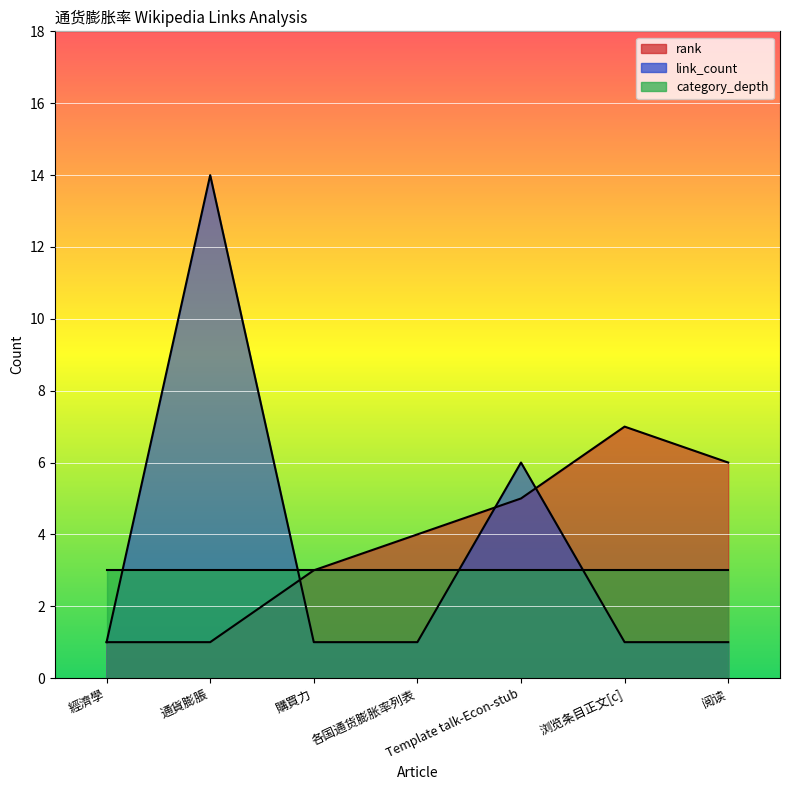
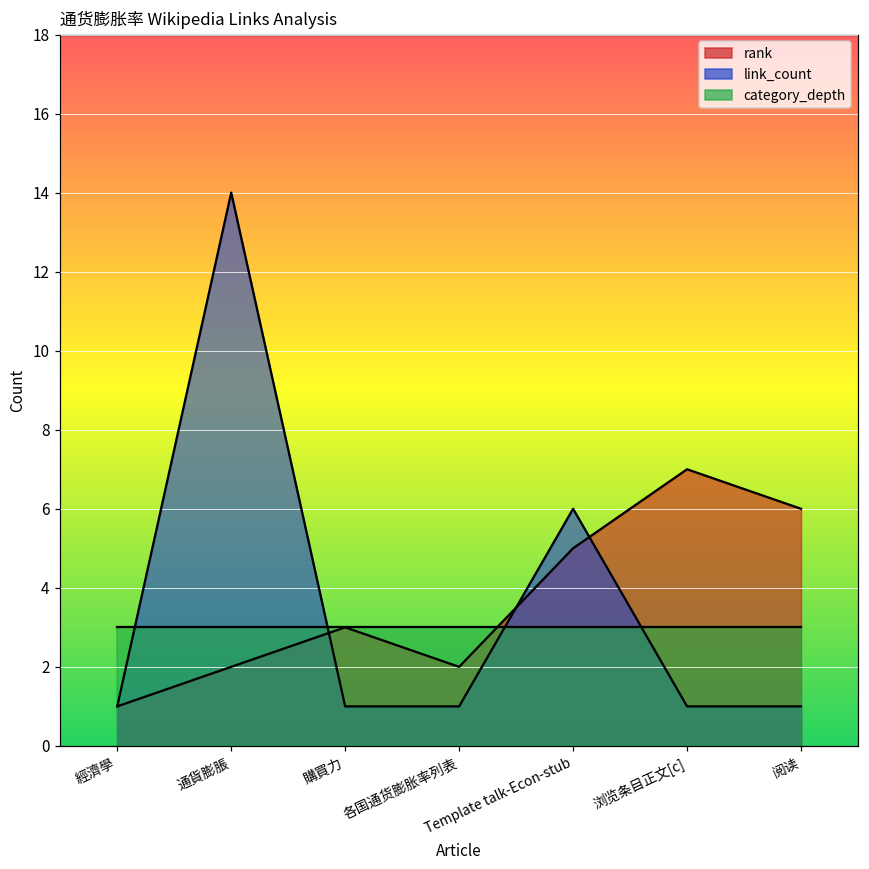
rank, 通貨膨脹: 1 -> 2
rank, 各国通货膨胀率列表: 4 -> 2
